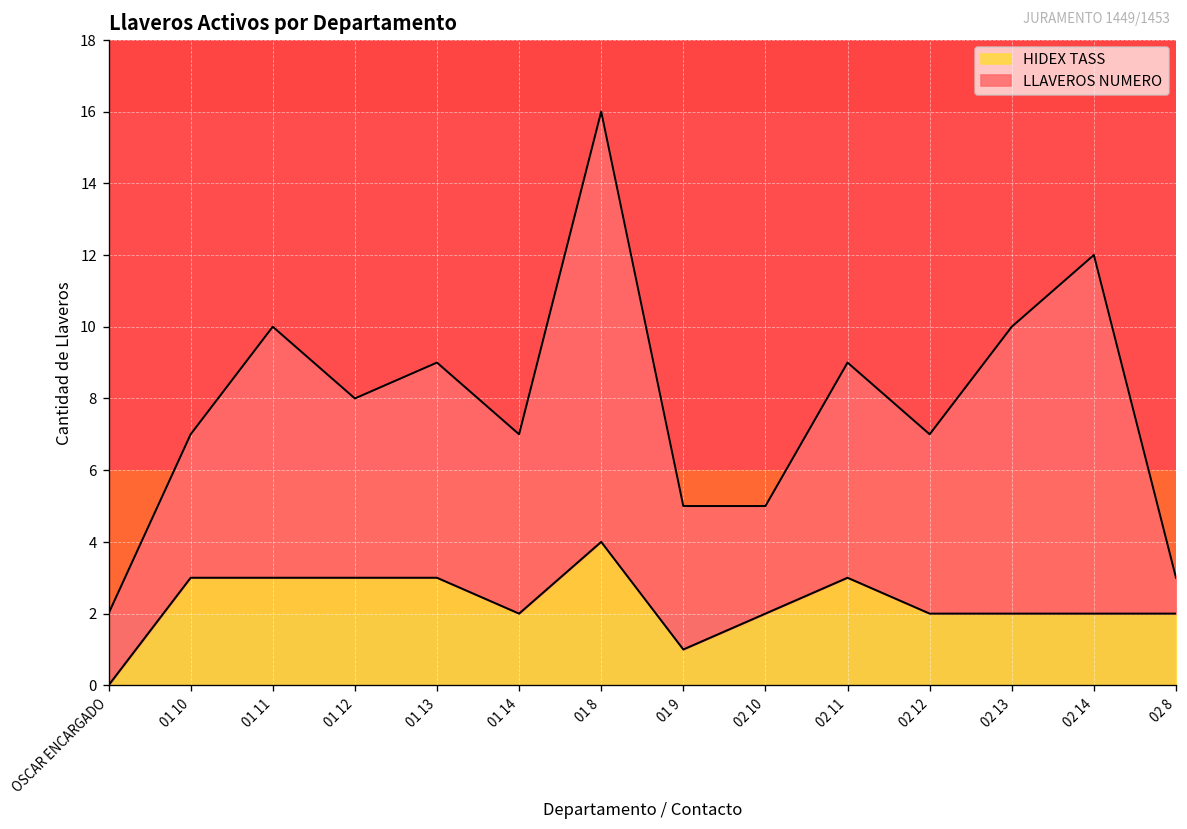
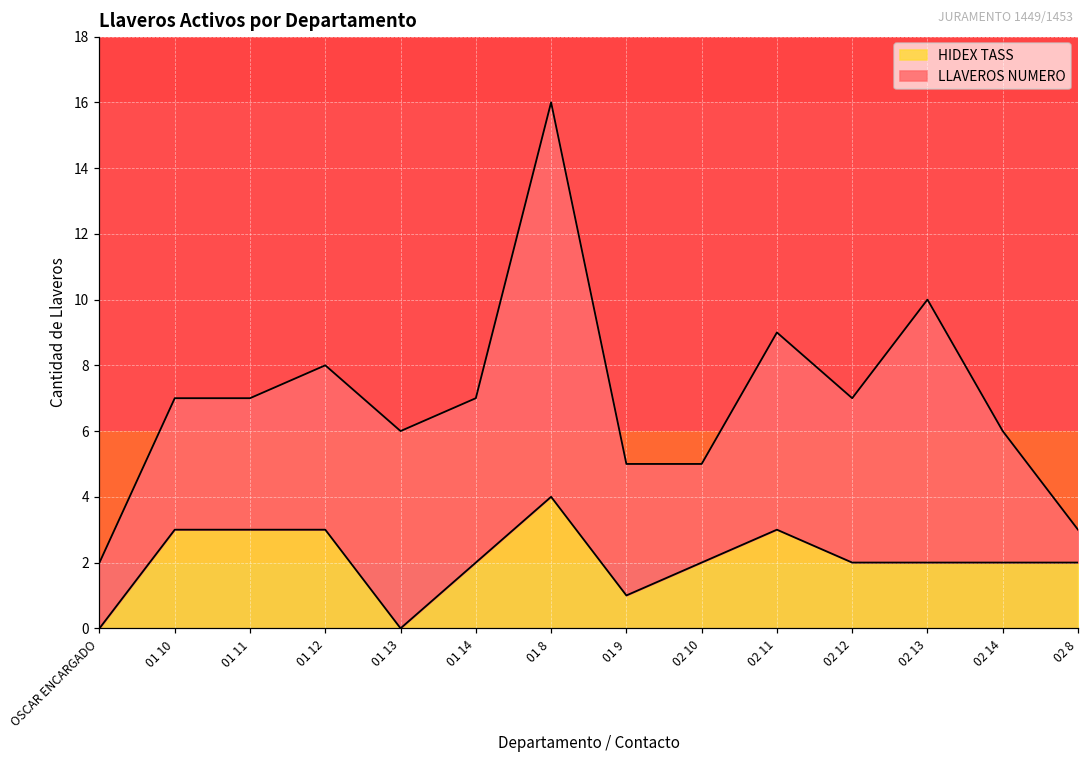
LLAVEROS NUMERO, 01 11: 7 -> 4
HIDEX TASS, 01 13: 3 -> 0
LLAVEROS NUMERO, 02 14: 10 -> 4
